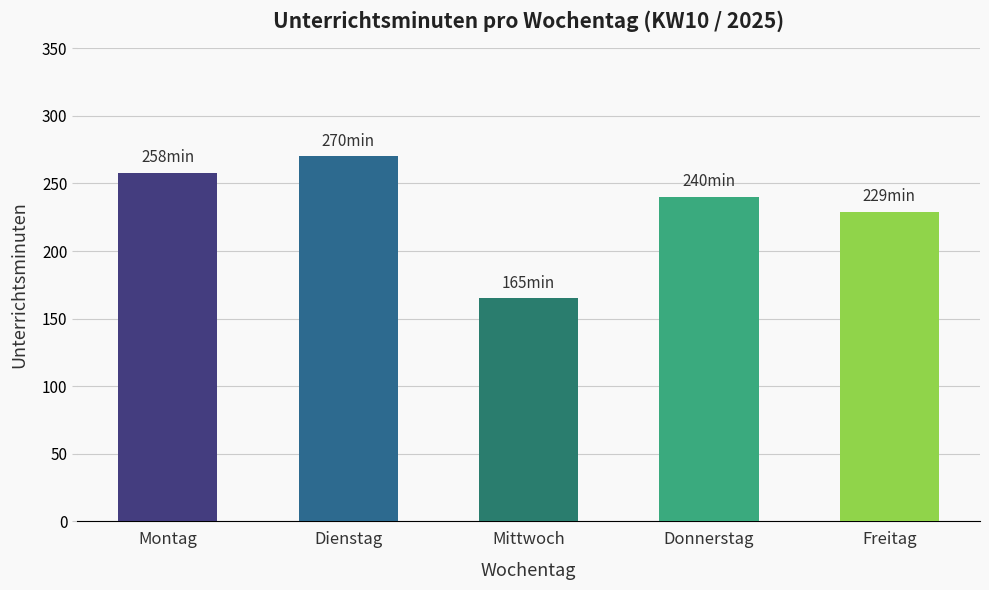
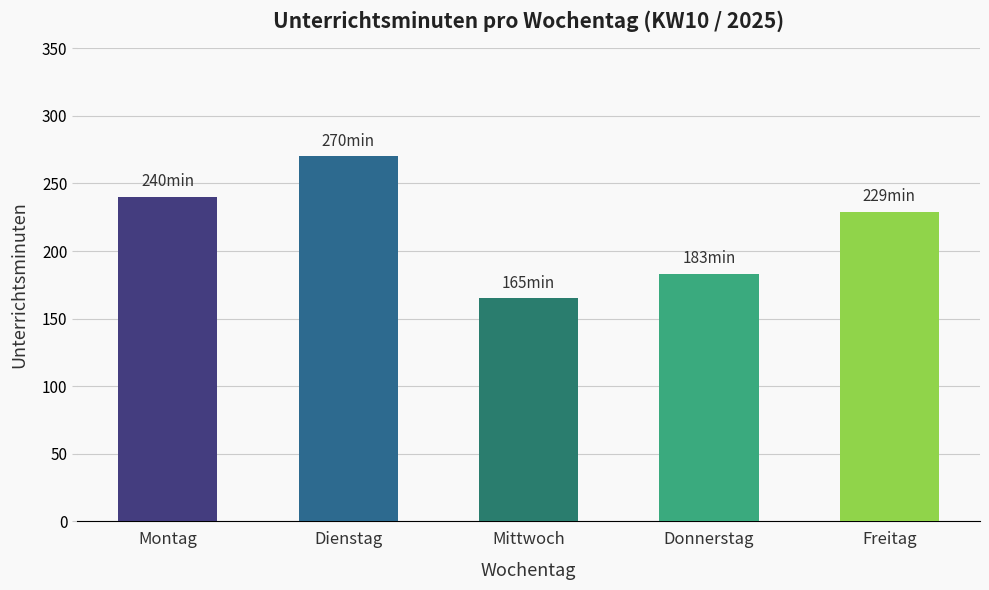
Montag: 258 -> 240
Donnerstag: 240 -> 183
